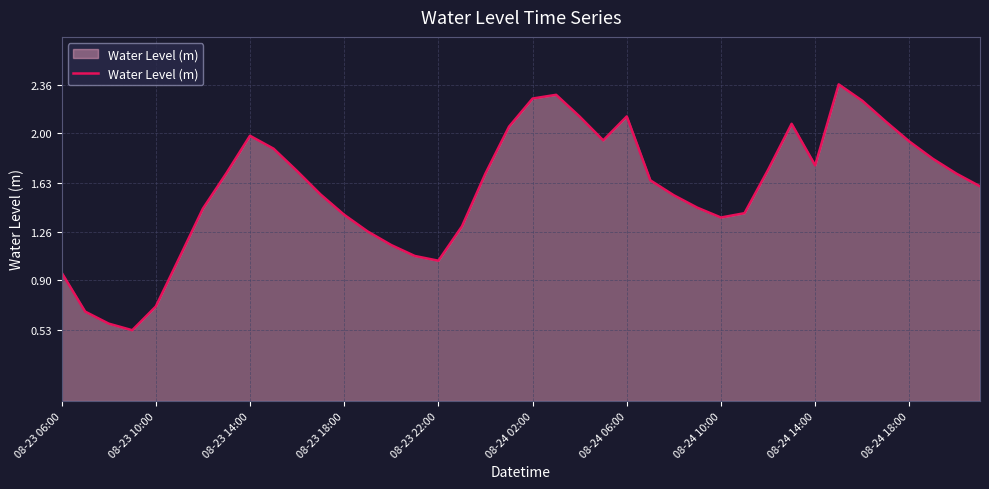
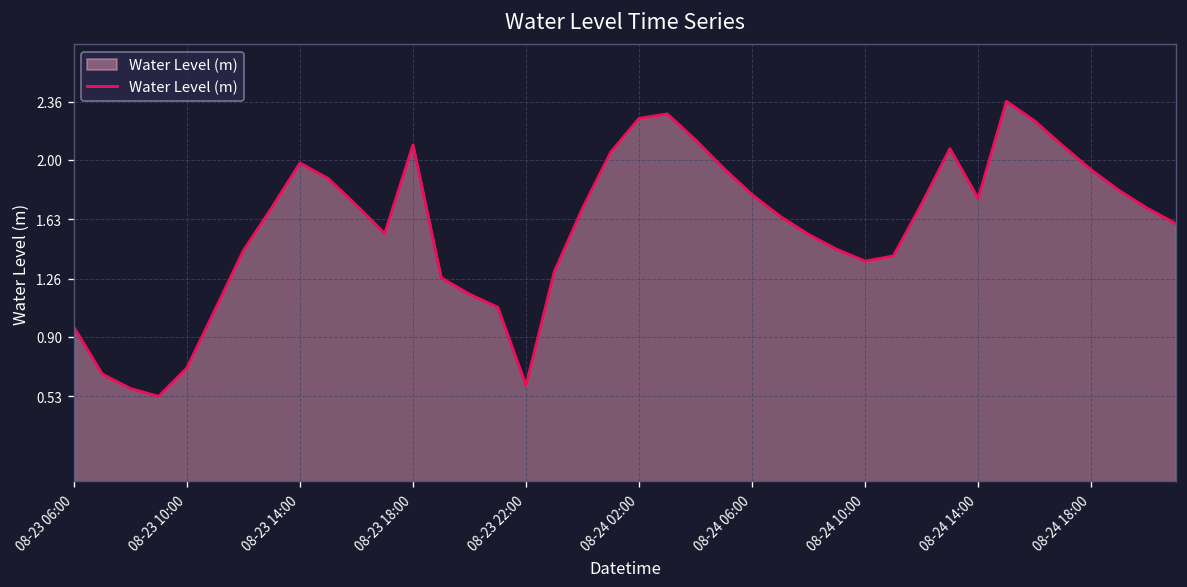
08-23 18:00: 1.39 -> 2.09
08-23 22:00: 1.05 -> 0.60
08-24 06:00: 2.12 -> 1.78
